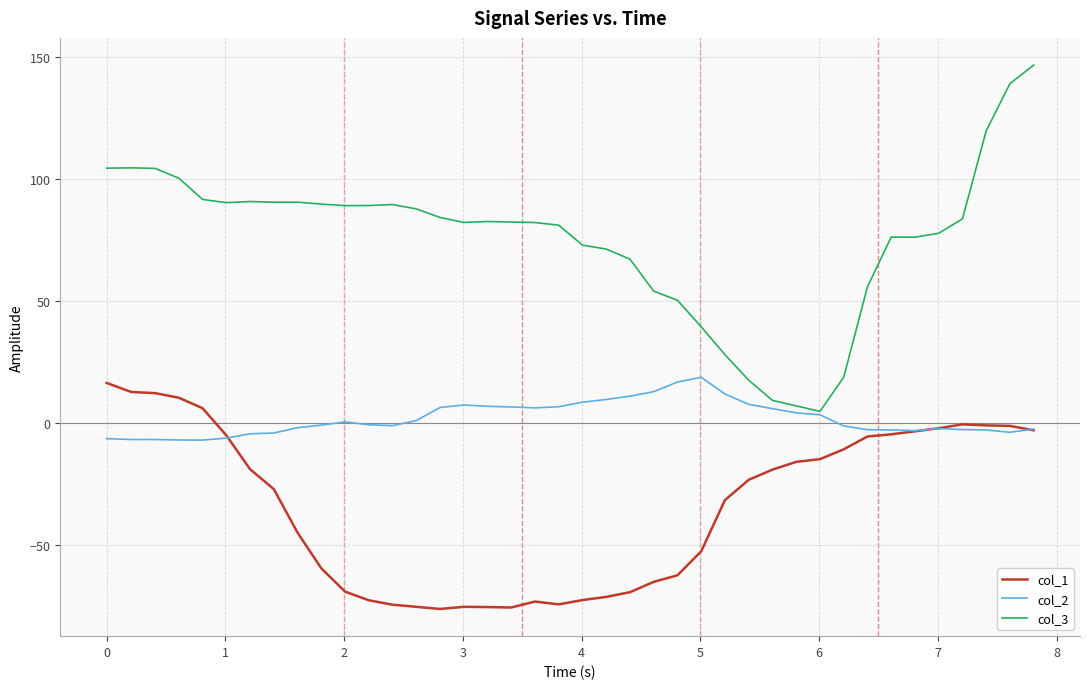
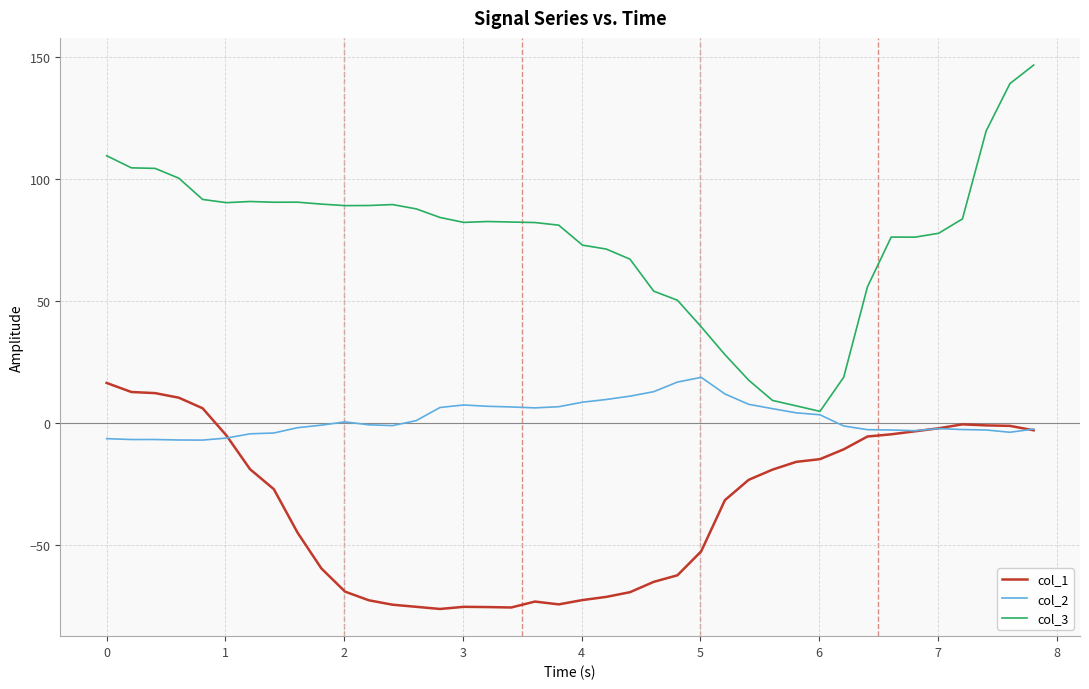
col_3, 0: 104 -> 110
